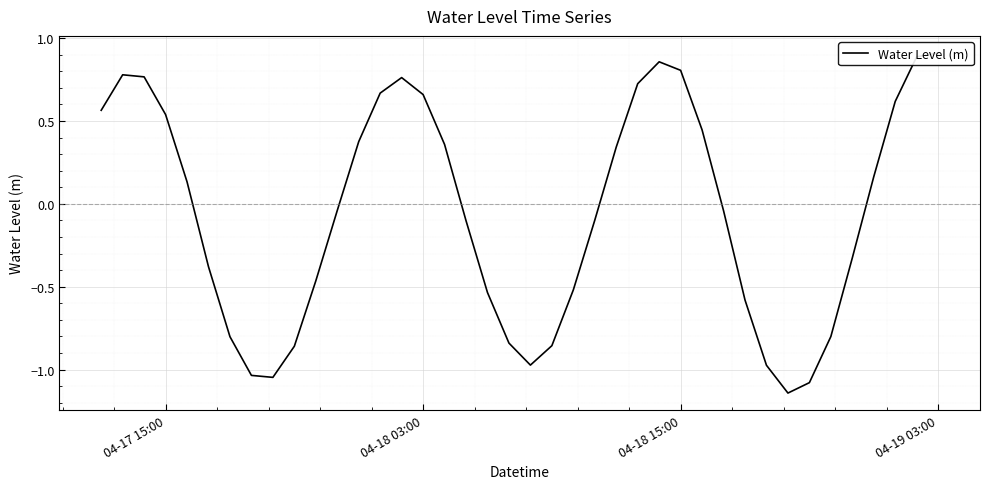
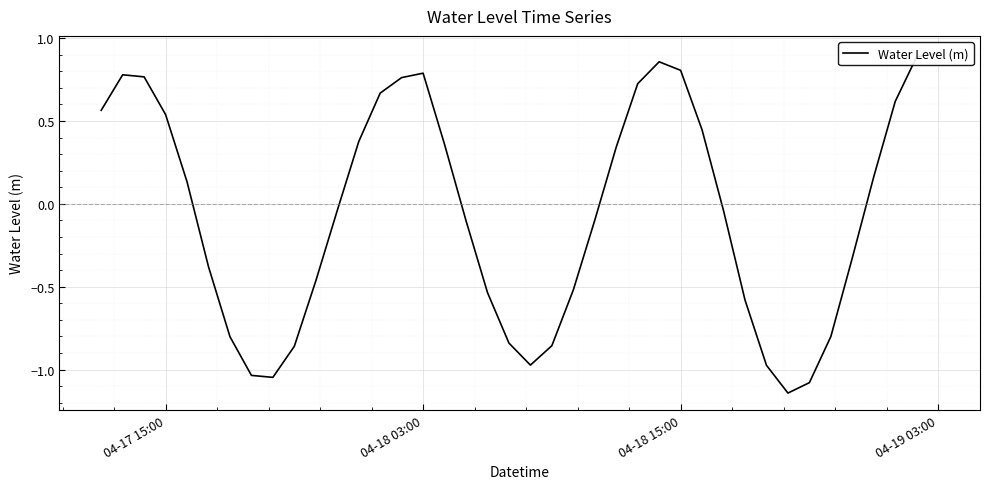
04-18 03:00: 0.66 -> 0.79
